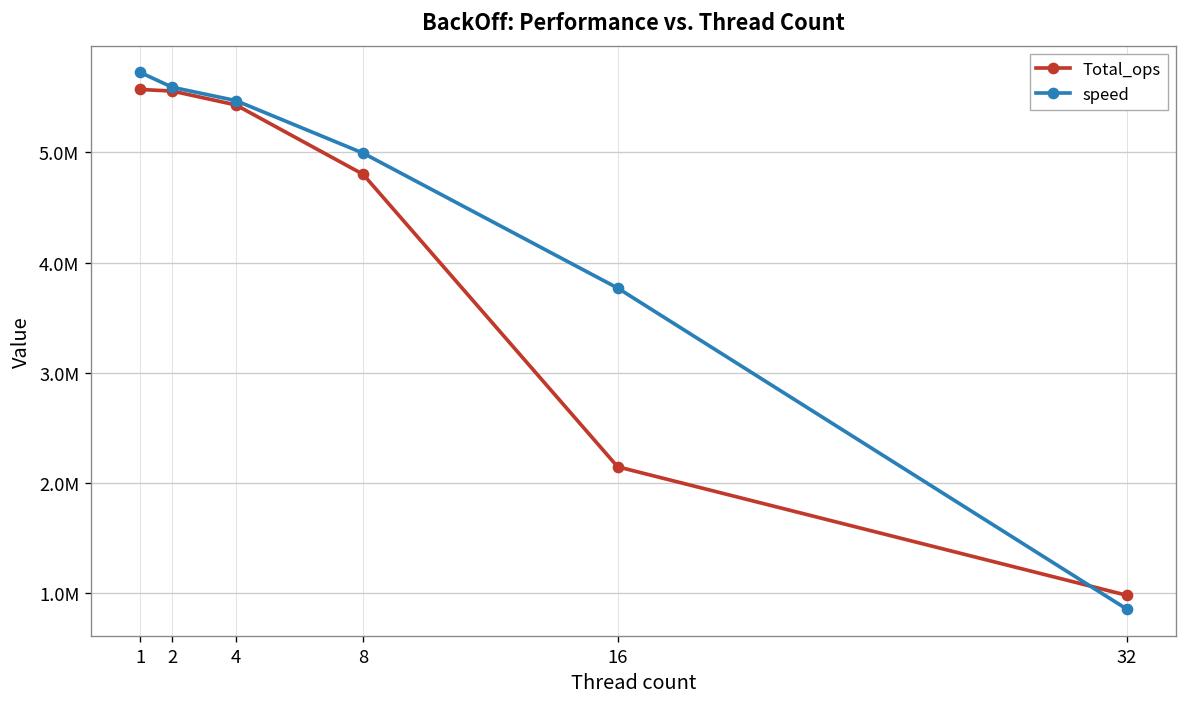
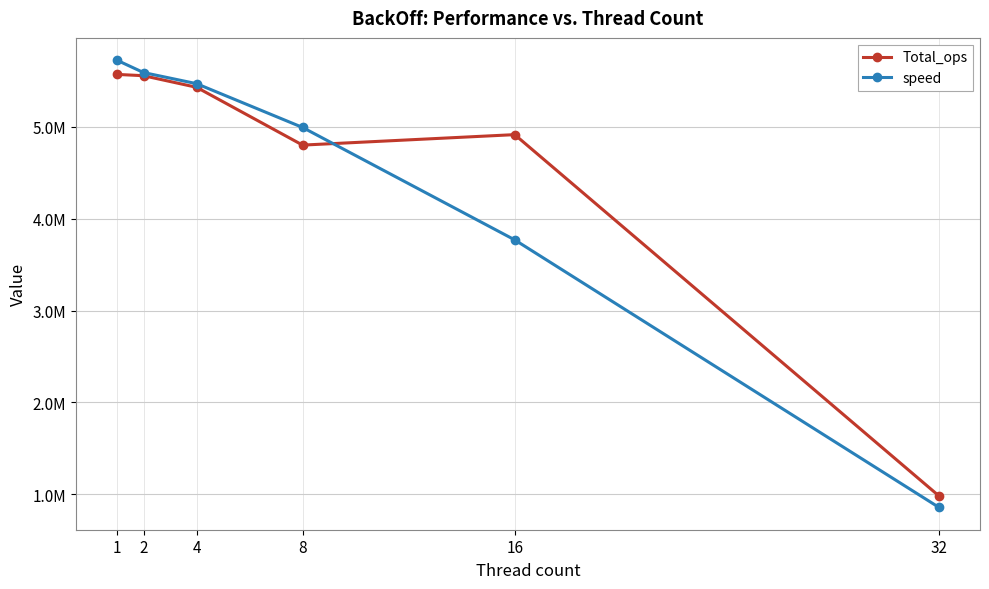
Total_ops, 16: 2100000 -> 4900000
